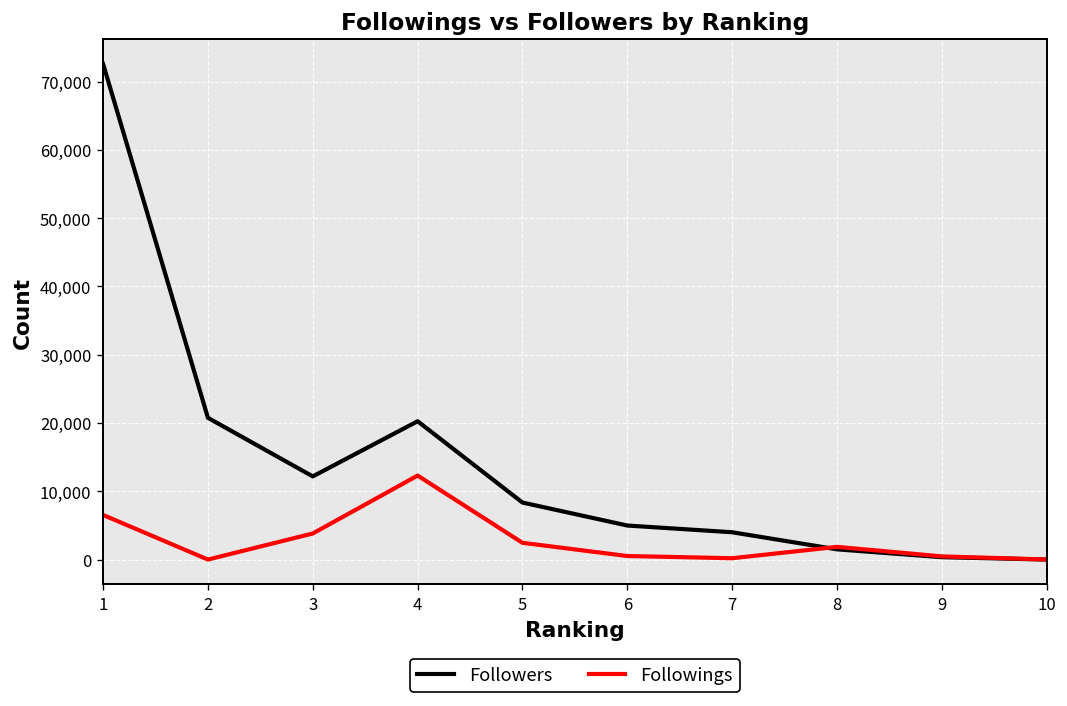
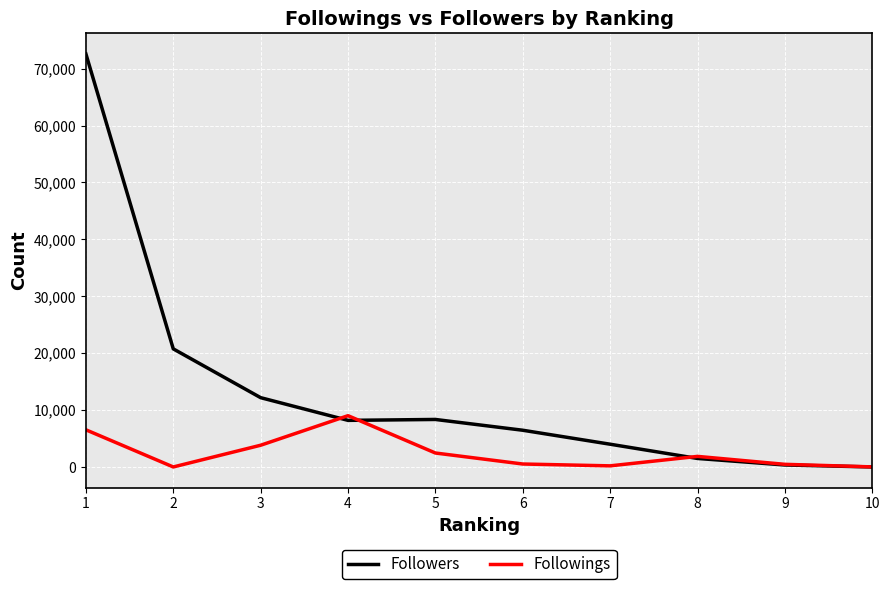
Followers, 4: 20,000 -> 8,000
Followings, 4: 12,000 -> 9,000
Followers, 6: 5,000 -> 6,000
